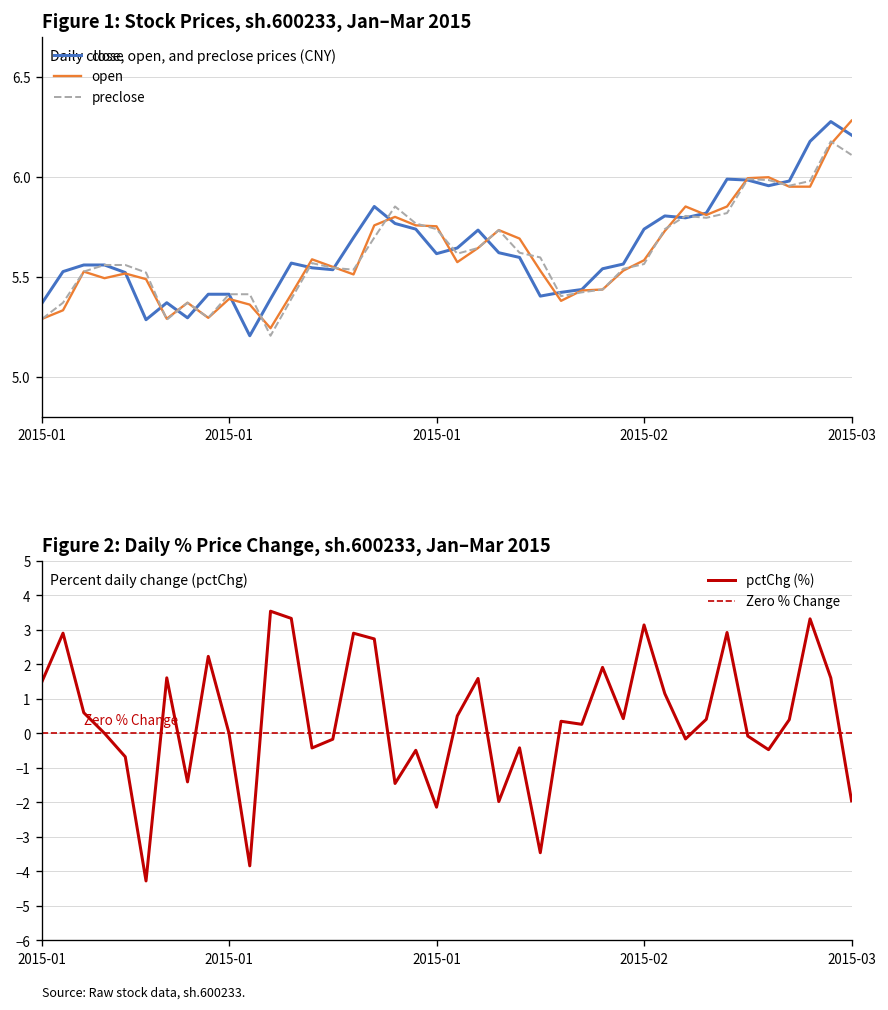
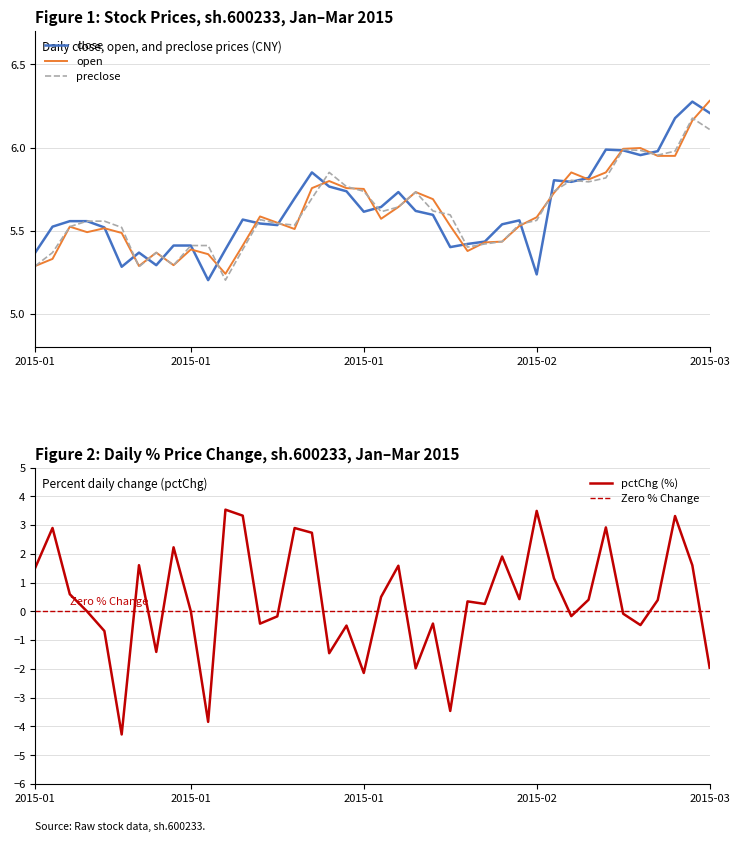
Figure 1: Stock Prices, sh.600233, Jan–Mar 2015, close, 2015-02: 5.74 -> 5.24
Figure 2: Daily % Price Change, sh.600233, Jan–Mar 2015, 2015-02: 3.1 -> 3.5
